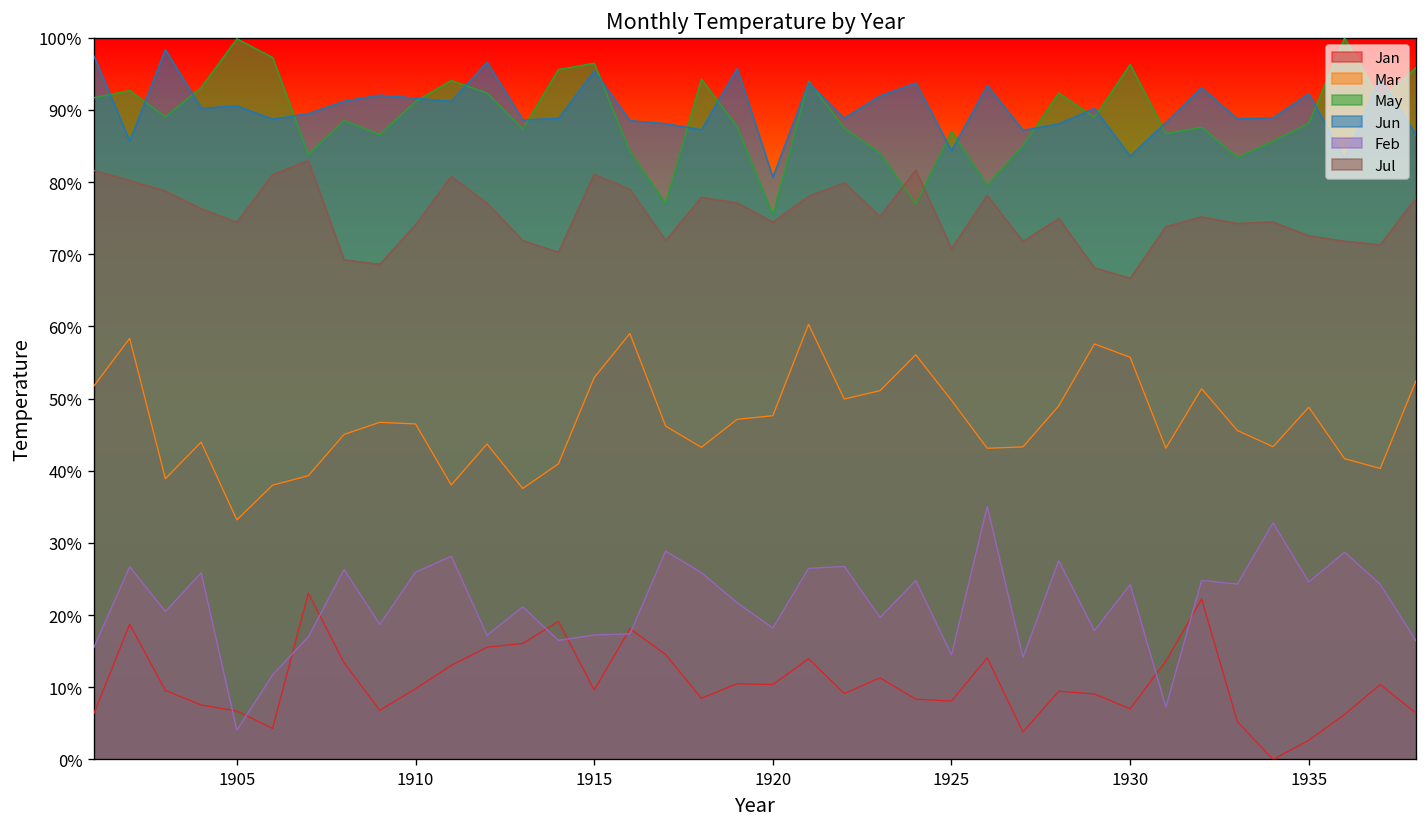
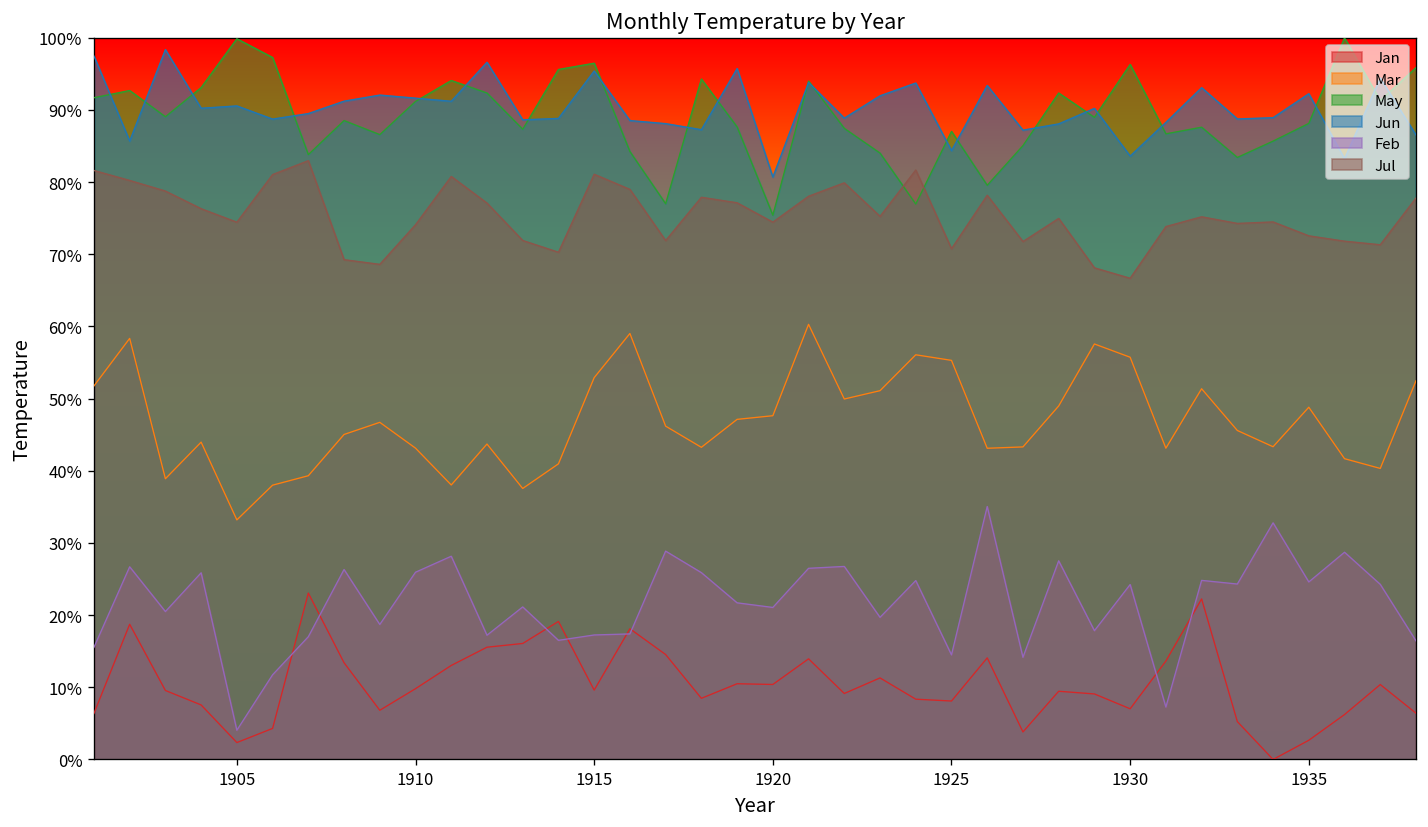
Jan, 1905: 7% -> 2%
Mar, 1910: 46% -> 43%
Feb, 1920: 18% -> 21%
Mar, 1925: 50% -> 55%
